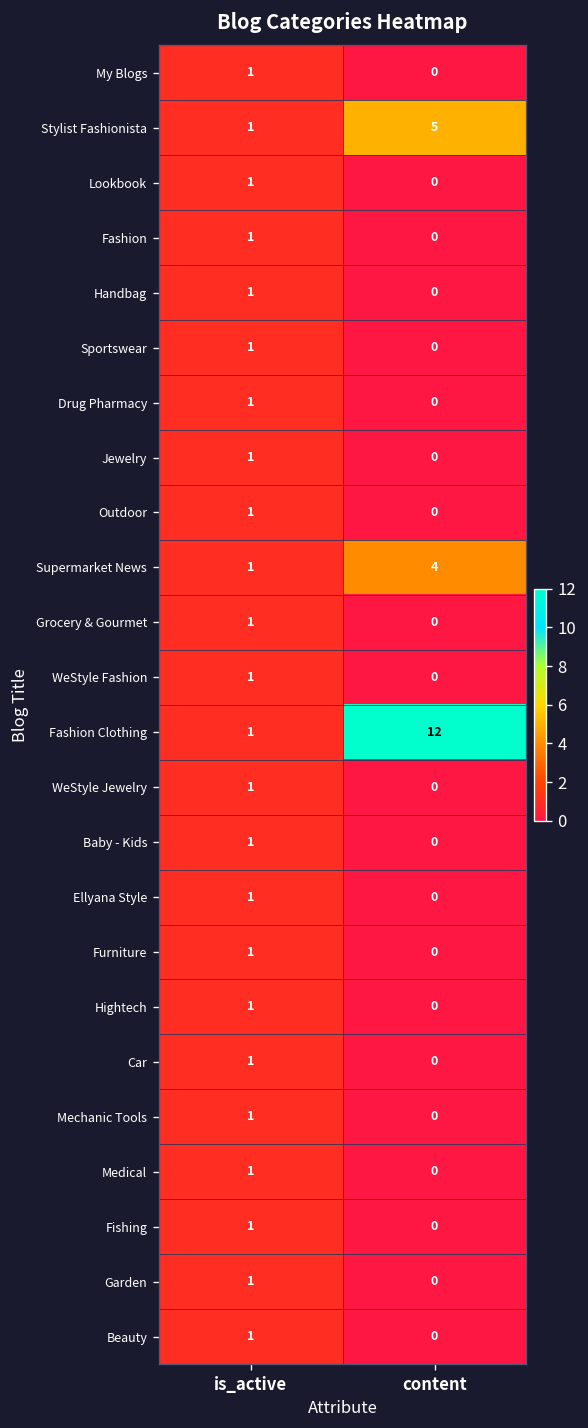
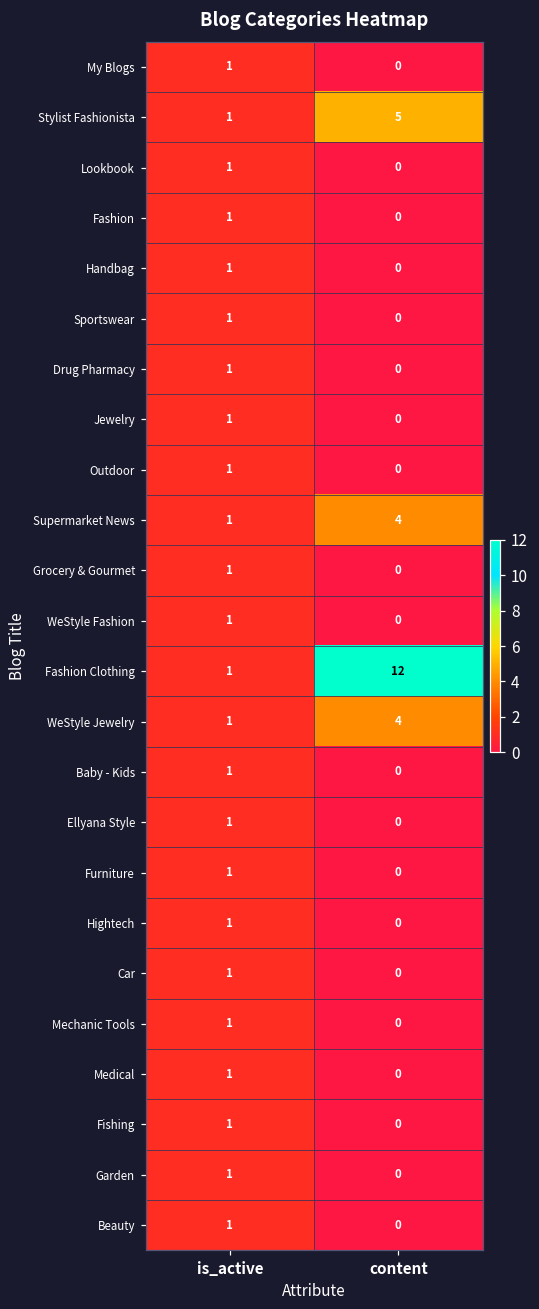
WeStyle Jewelry, content: 0 -> 4
